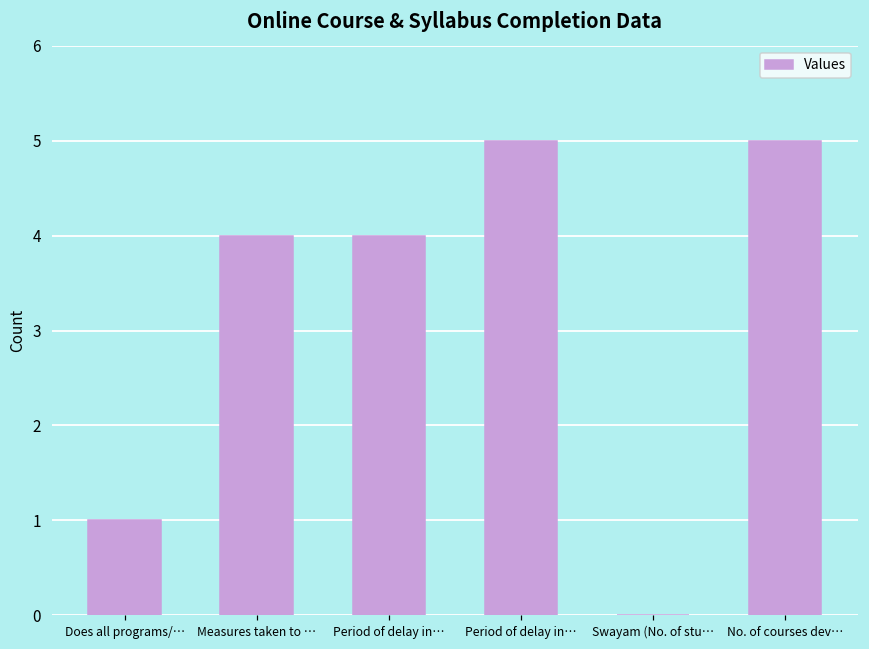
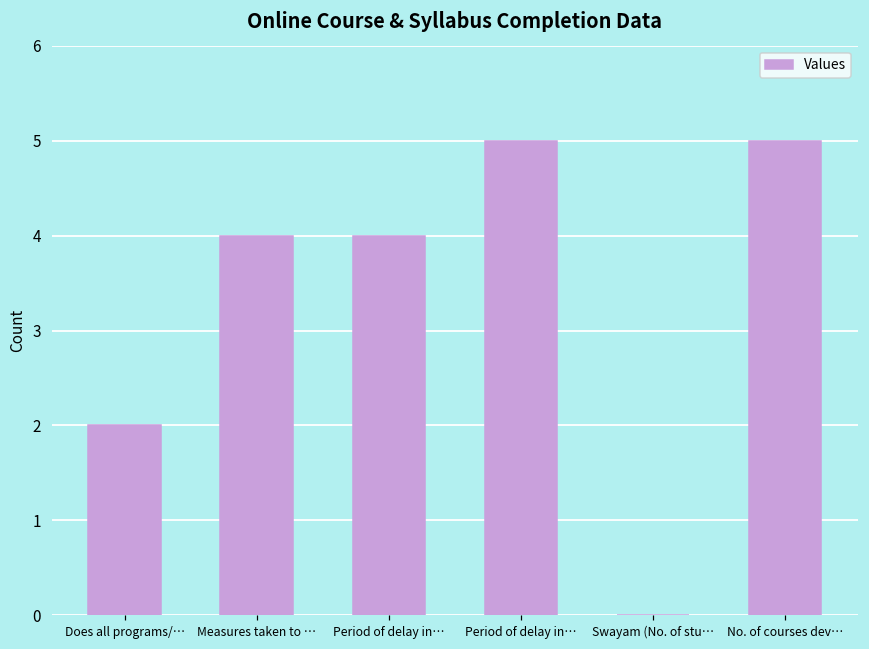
Does all programs/…: 1 -> 2
